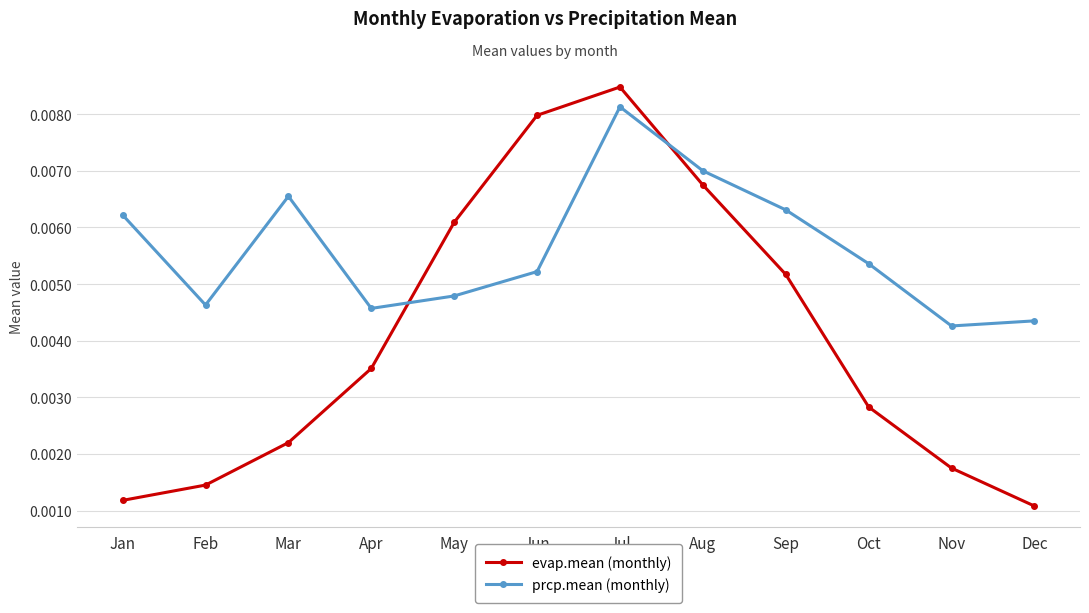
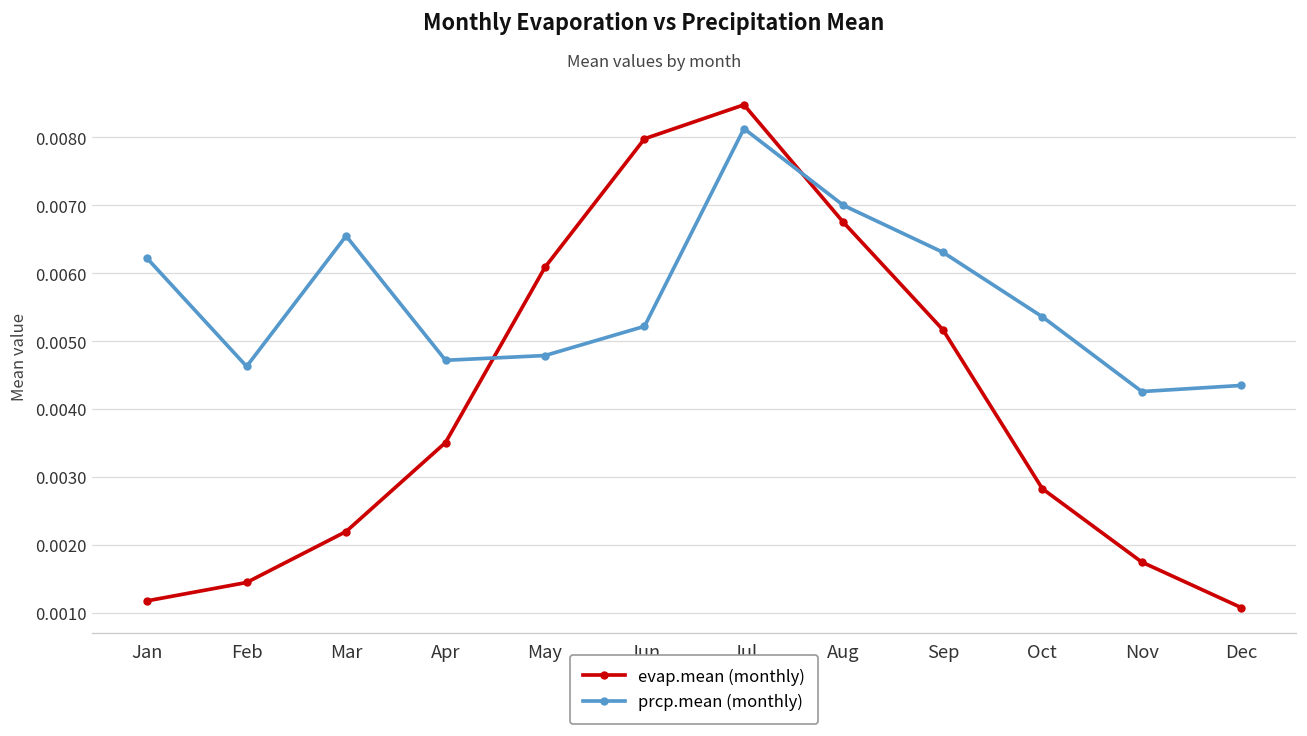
prcp.mean (monthly), Apr: 0.0046 -> 0.0047
